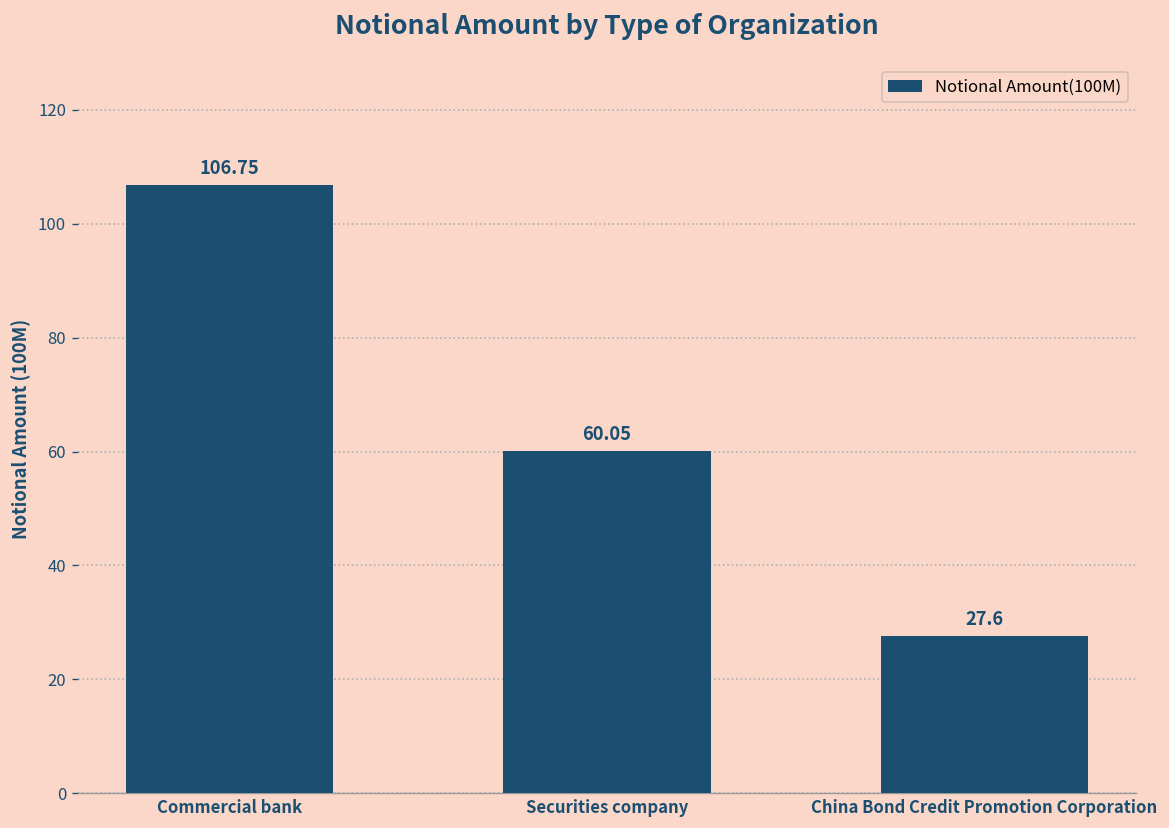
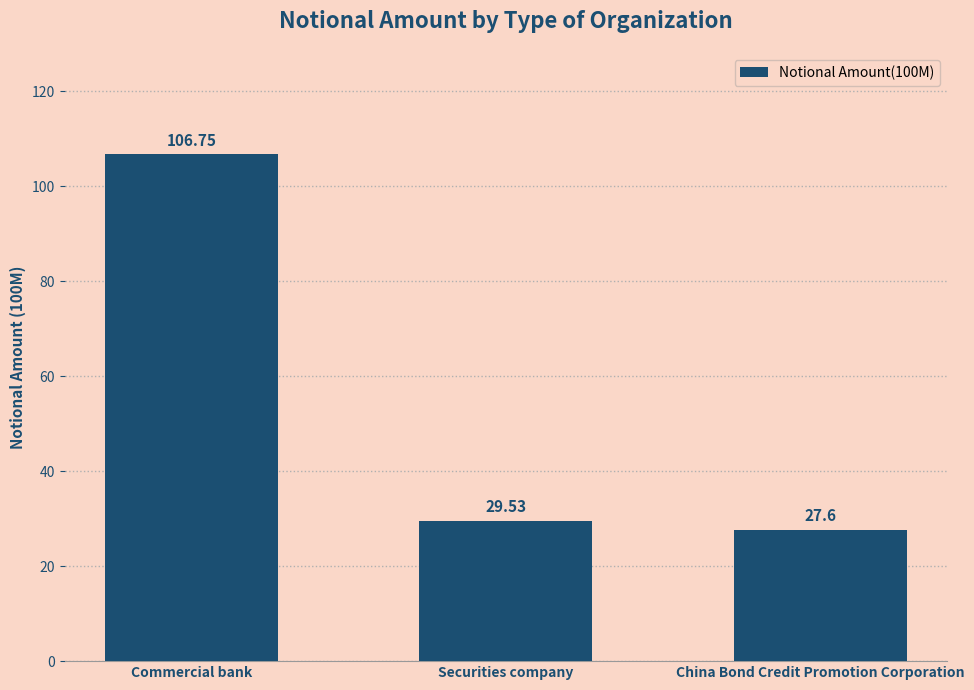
Securities company: 60.05 -> 29.53
